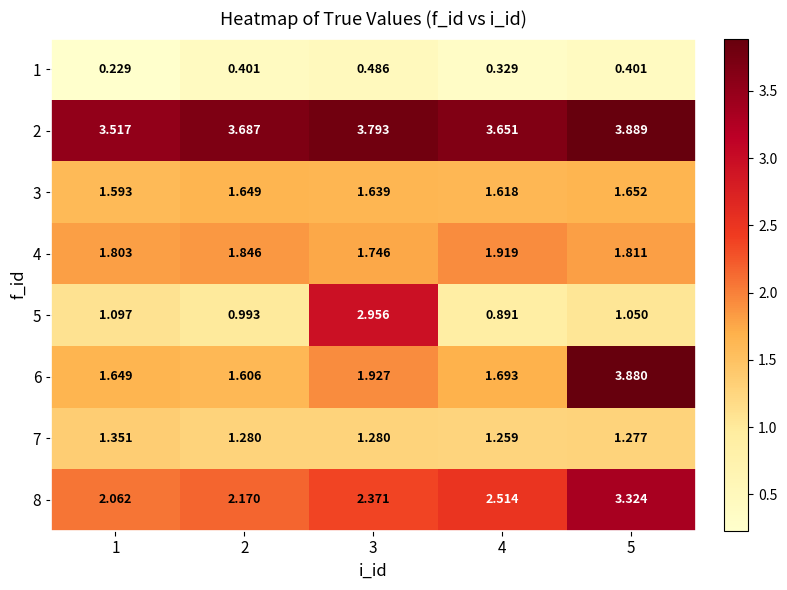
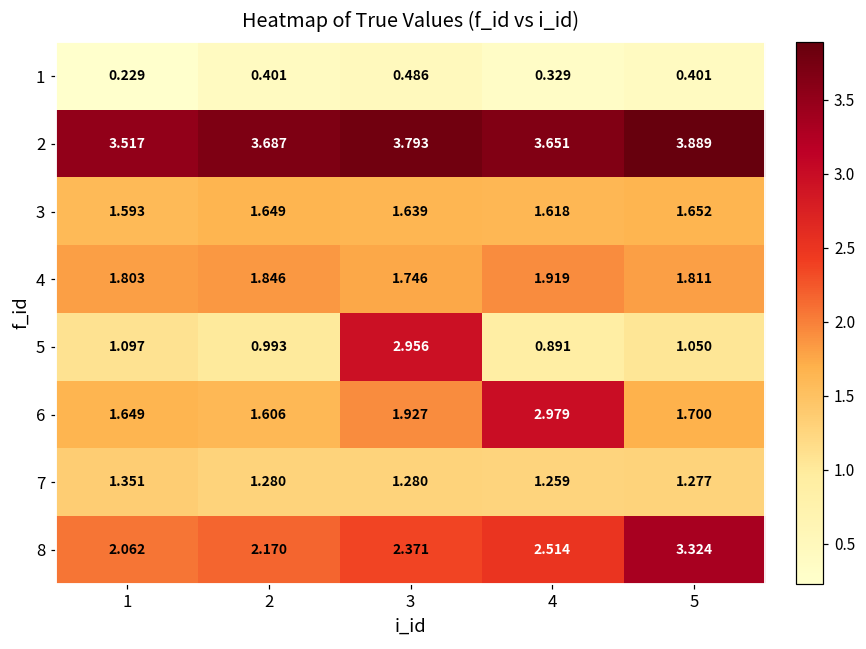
6, 4: 1.693 -> 2.979
6, 5: 3.880 -> 1.700
